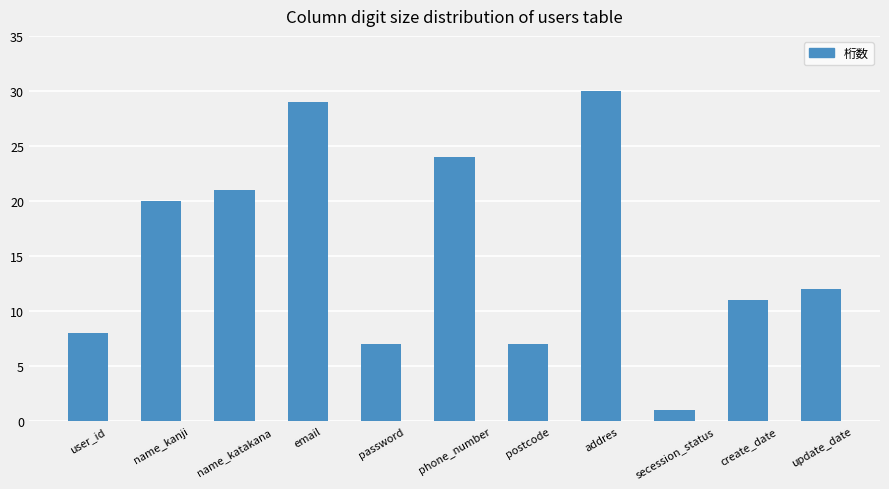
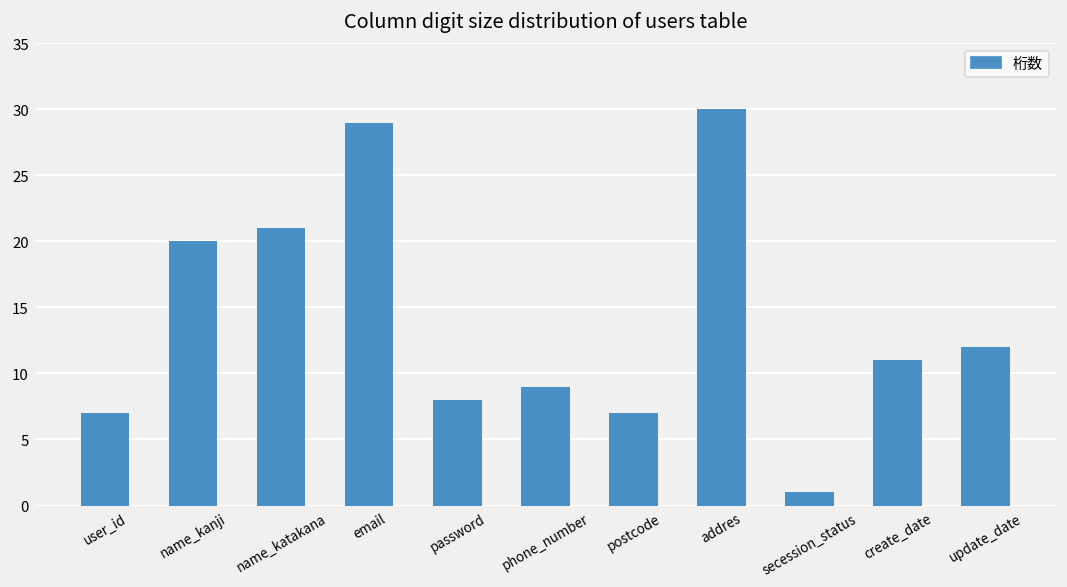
user_id: 8 -> 7
password: 7 -> 8
phone_number: 24 -> 9
